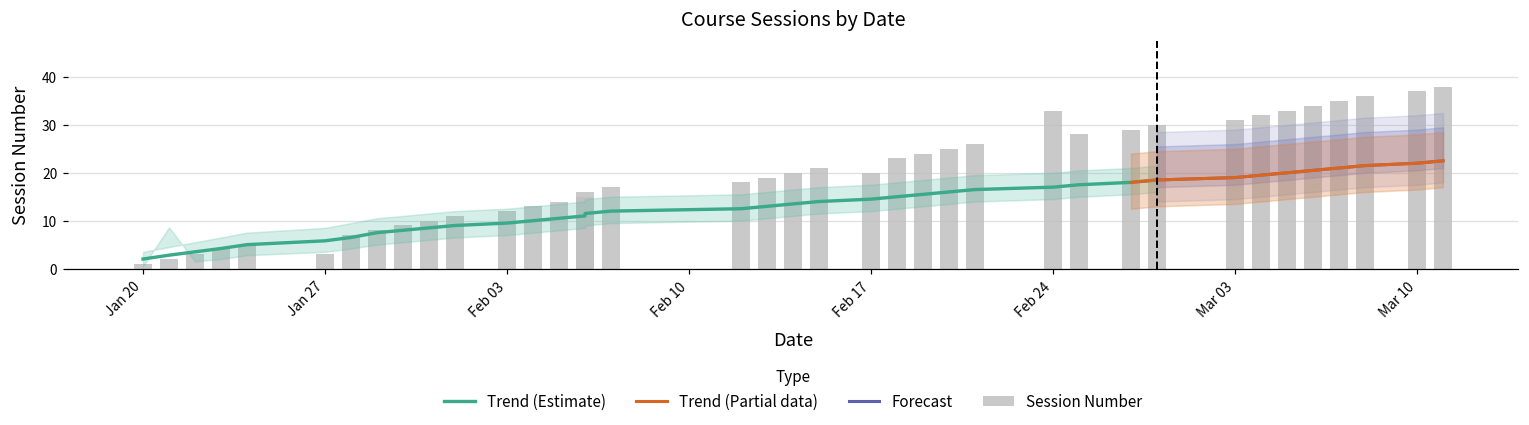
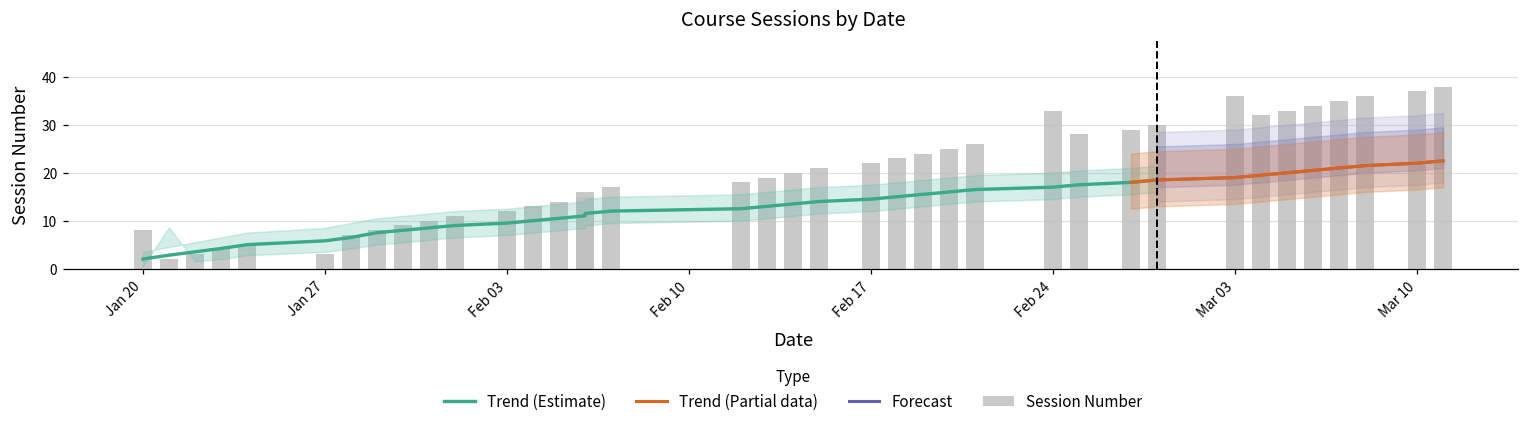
Session Number, Jan 20: 1 -> 8
Session Number, Feb 17: 20 -> 22
Session Number, Mar 03: 31 -> 36
